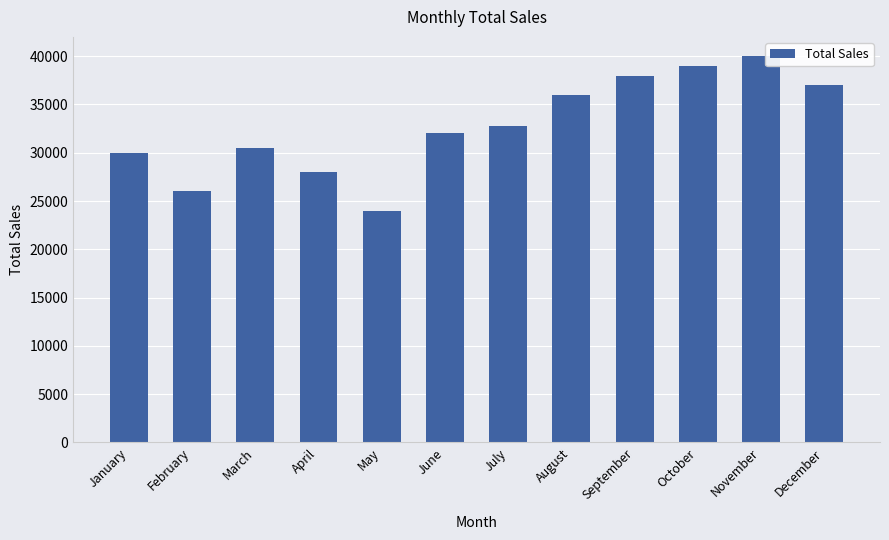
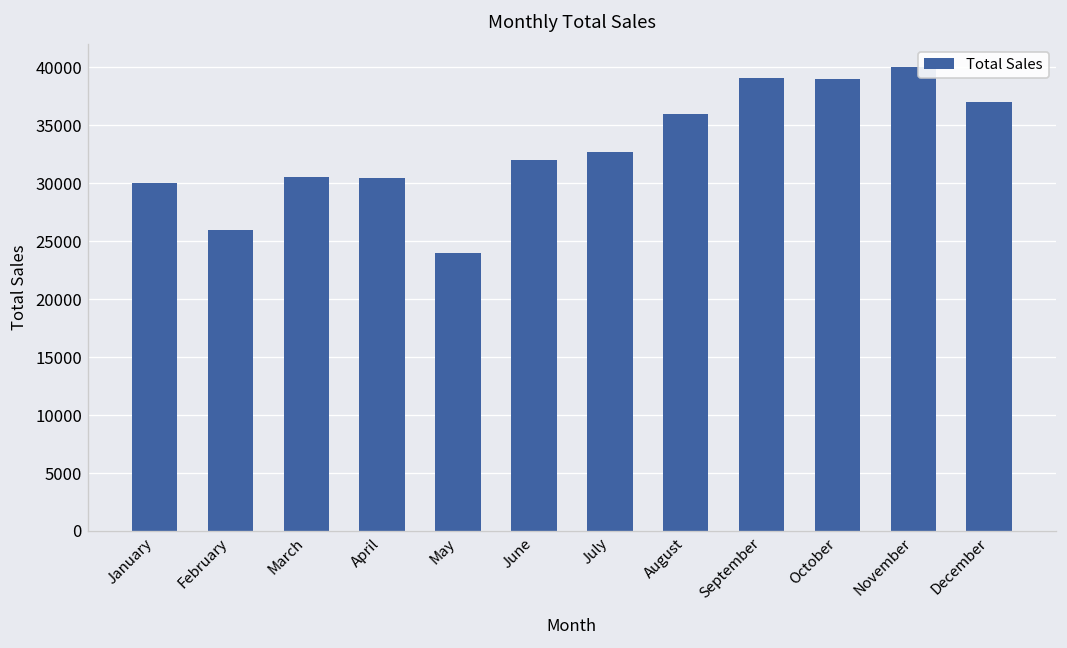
April: 28000 -> 30000
September: 38000 -> 39000
